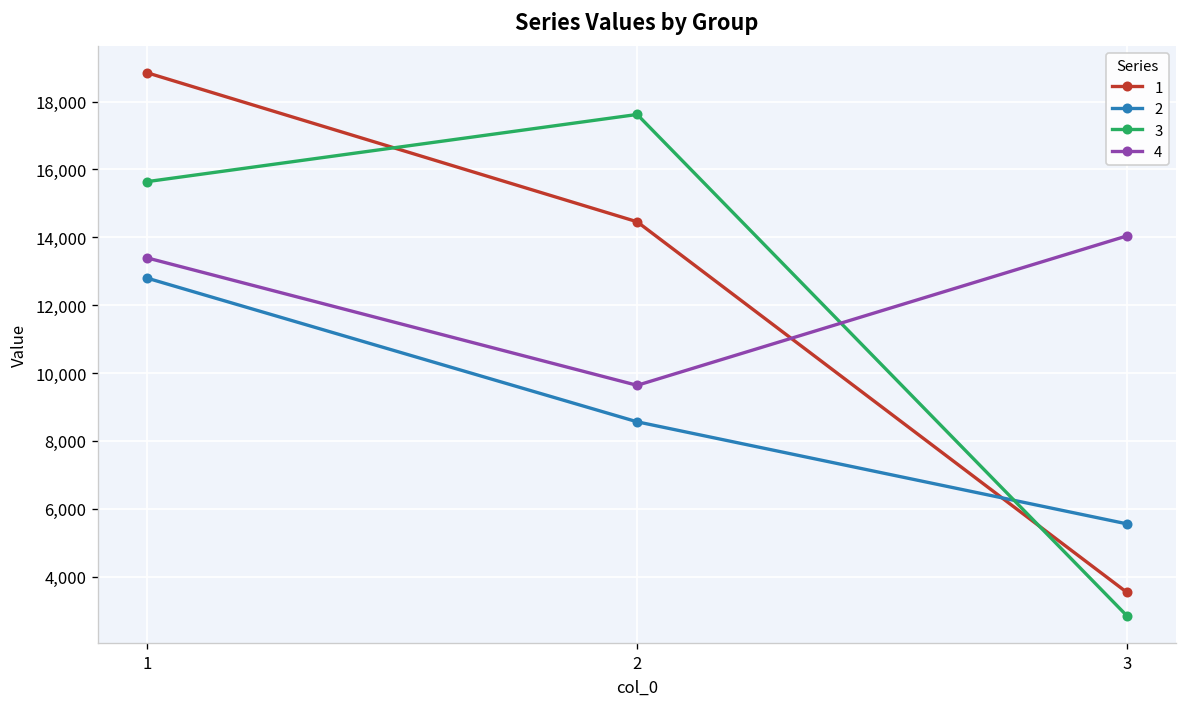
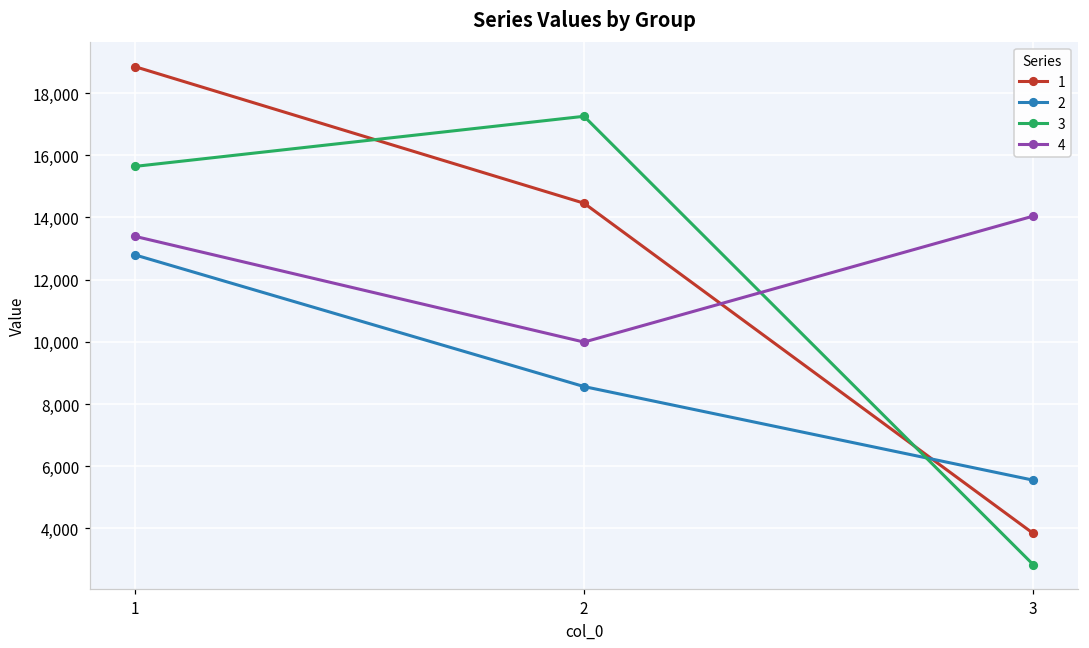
3, 2: 17,600 -> 17,300
4, 2: 9,600 -> 10,000
1, 3: 3,500 -> 3,800
